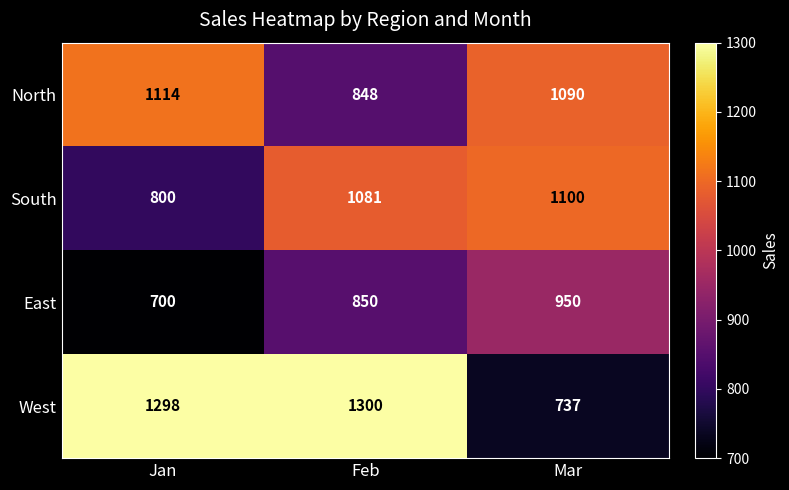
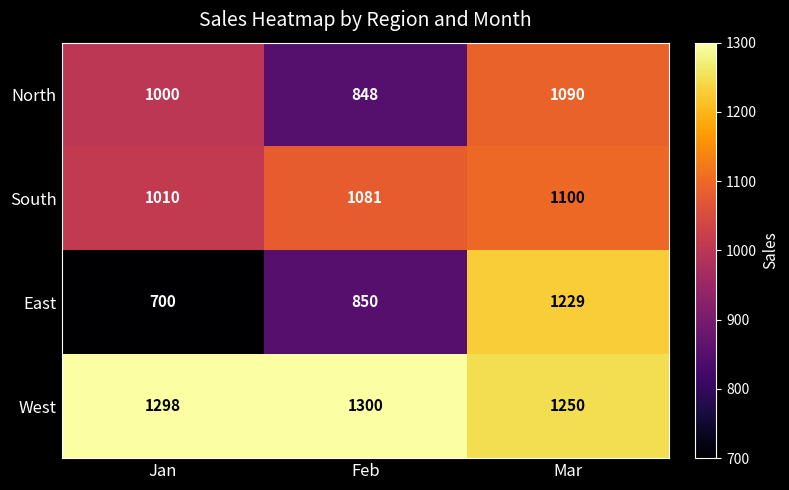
North, Jan: 1114 -> 1000
South, Jan: 800 -> 1010
East, Mar: 950 -> 1229
West, Mar: 737 -> 1250
